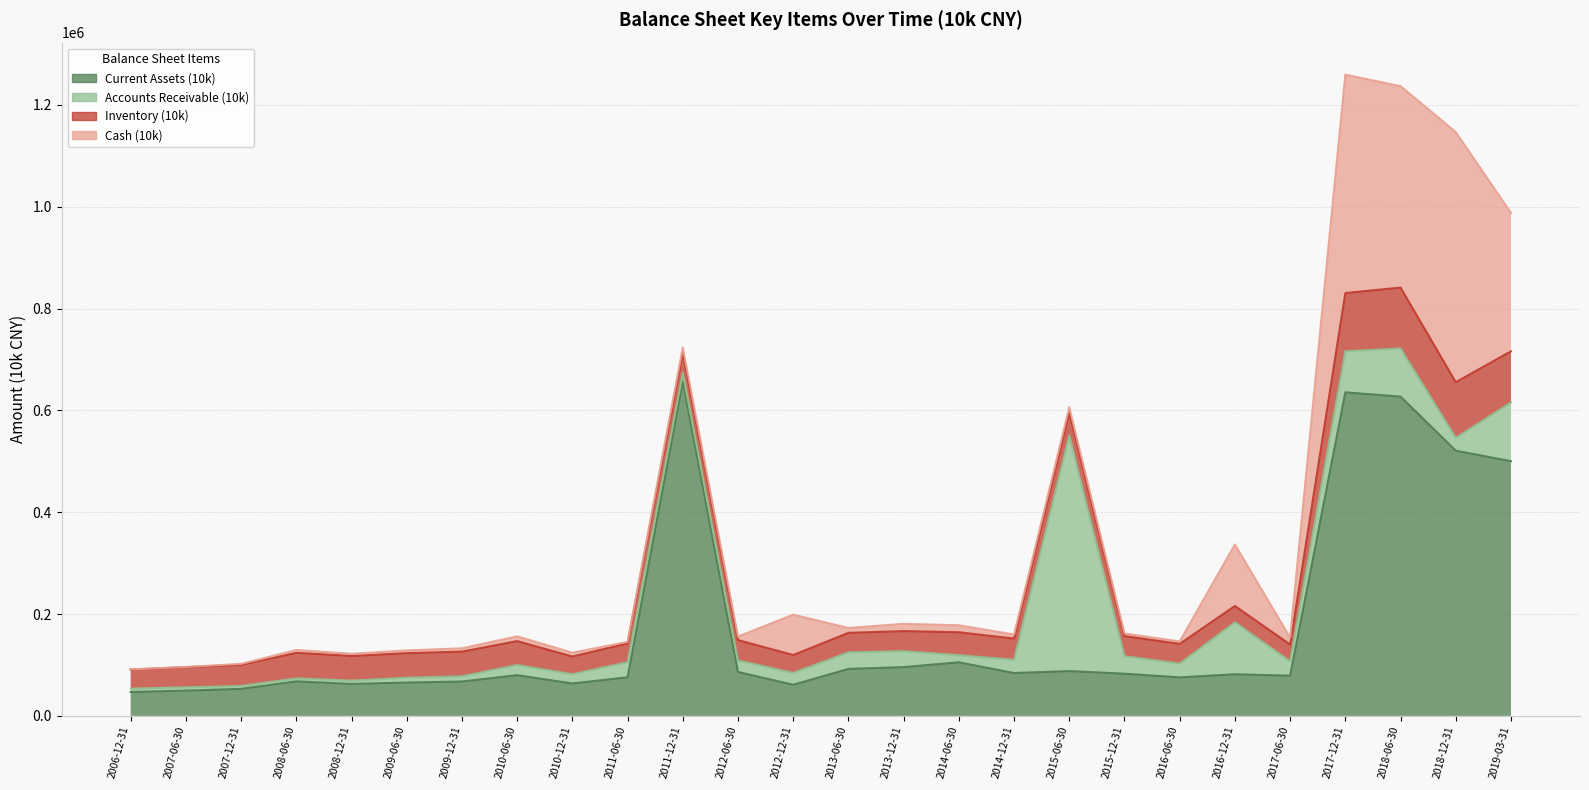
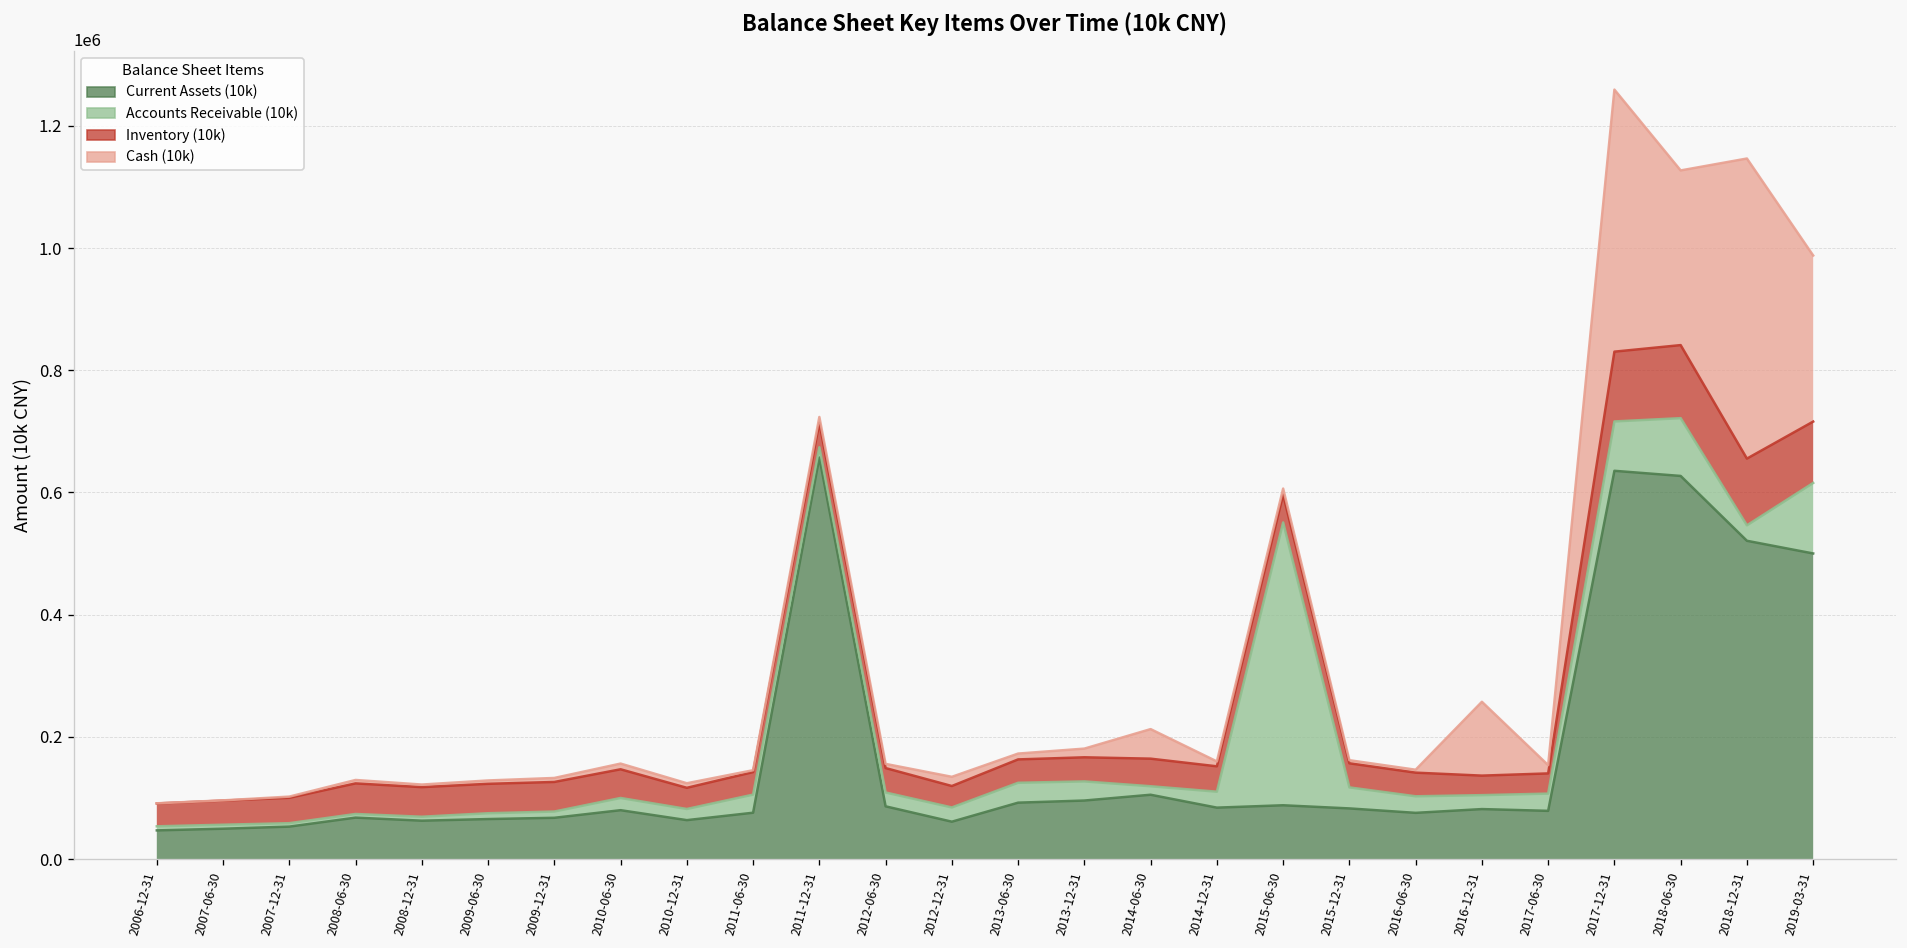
Cash (10k), 2012-12-31: 80000 -> 20000
Cash (10k), 2014-06-30: 10000 -> 50000
Accounts Receivable (10k), 2016-12-31: 100000 -> 20000
Cash (10k), 2018-06-30: 400000 -> 290000
